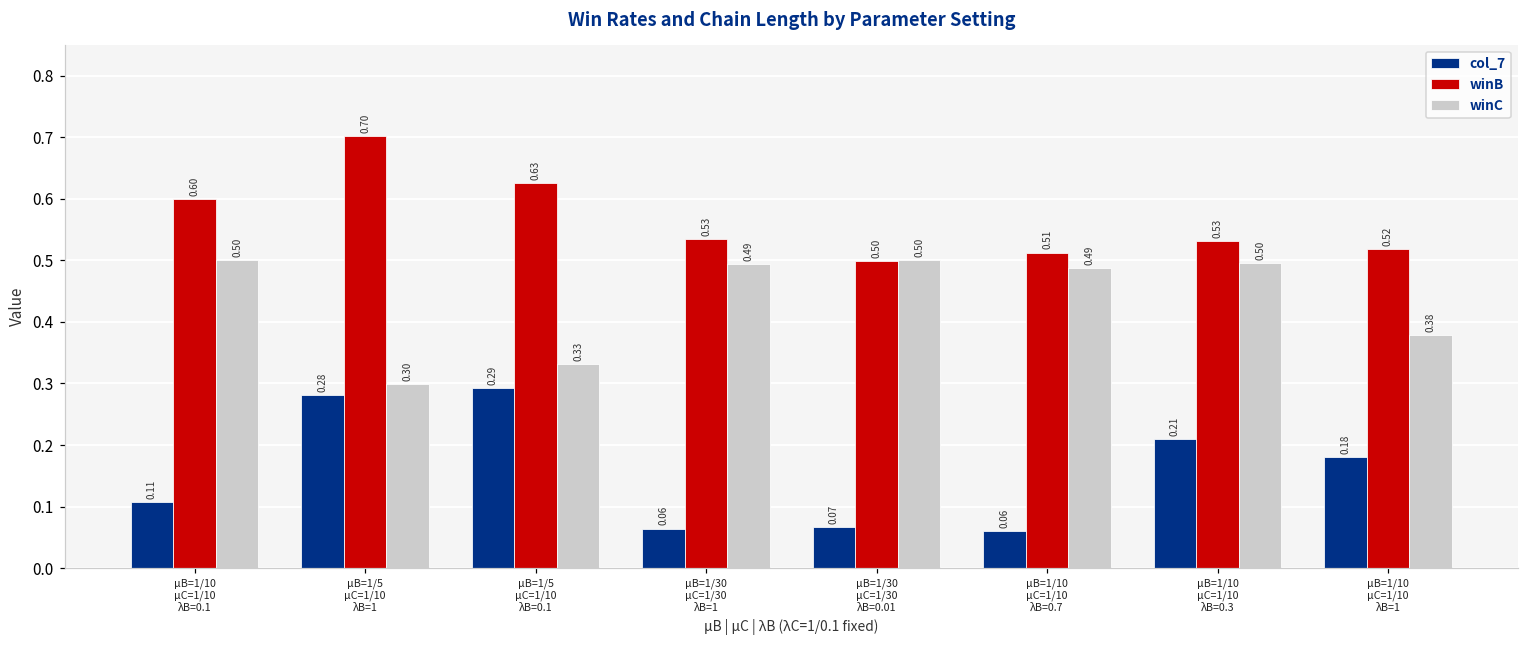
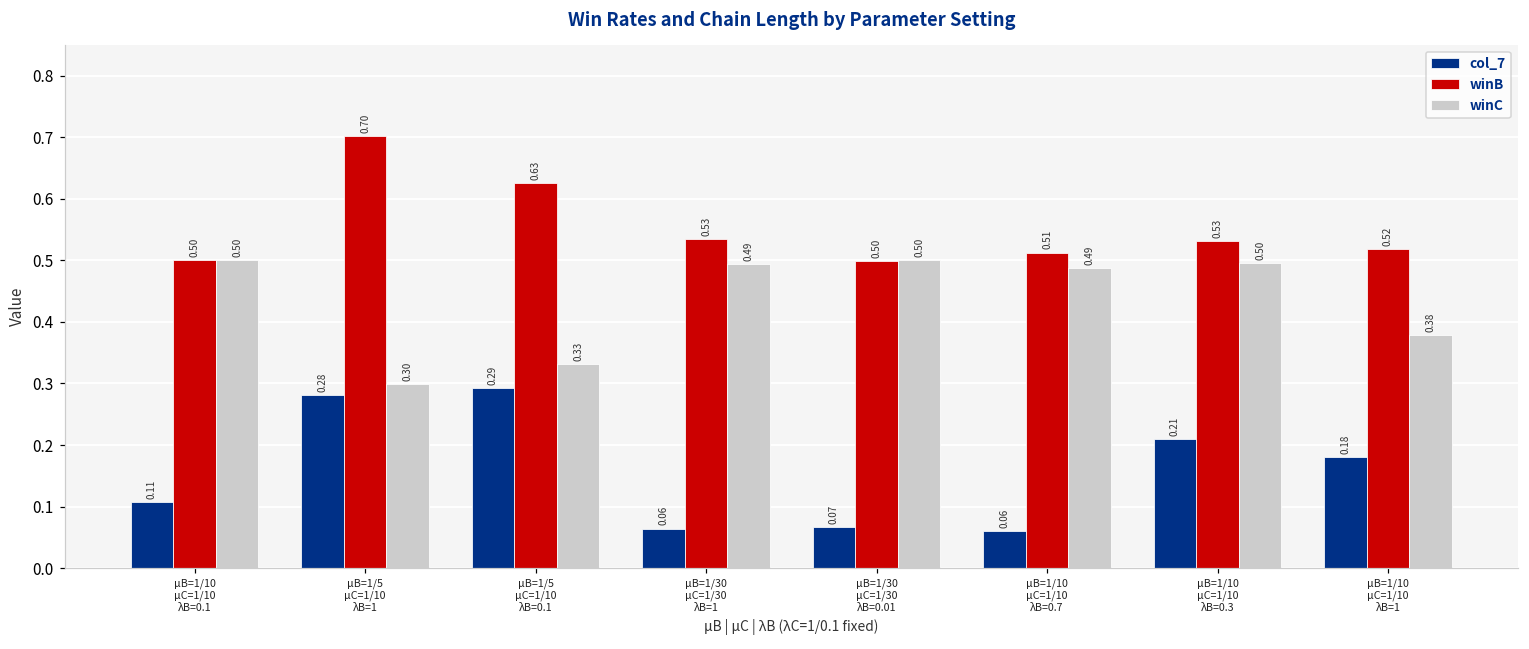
winB, μB=1/10 μC=1/10 λB=0.1: 0.60 -> 0.50
